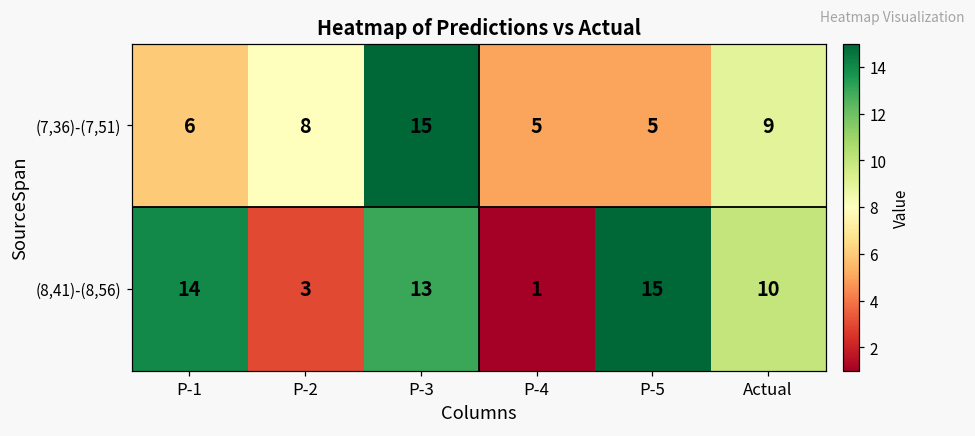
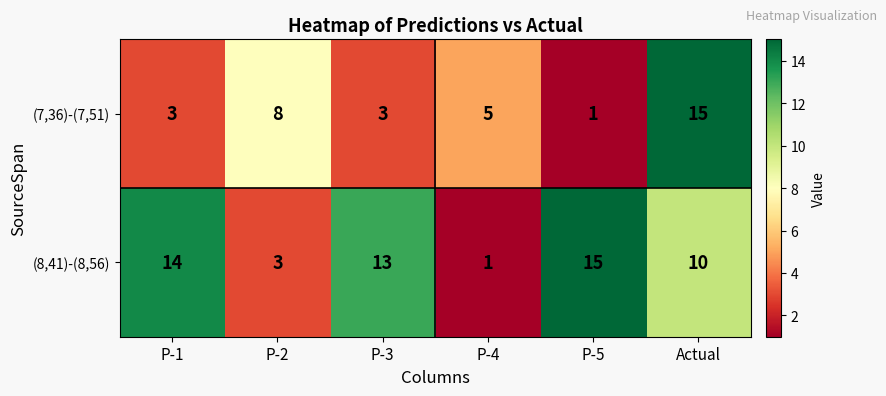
(7,36)-(7,51), P-1: 6 -> 3
(7,36)-(7,51), P-3: 15 -> 3
(7,36)-(7,51), P-5: 5 -> 1
(7,36)-(7,51), Actual: 9 -> 15
